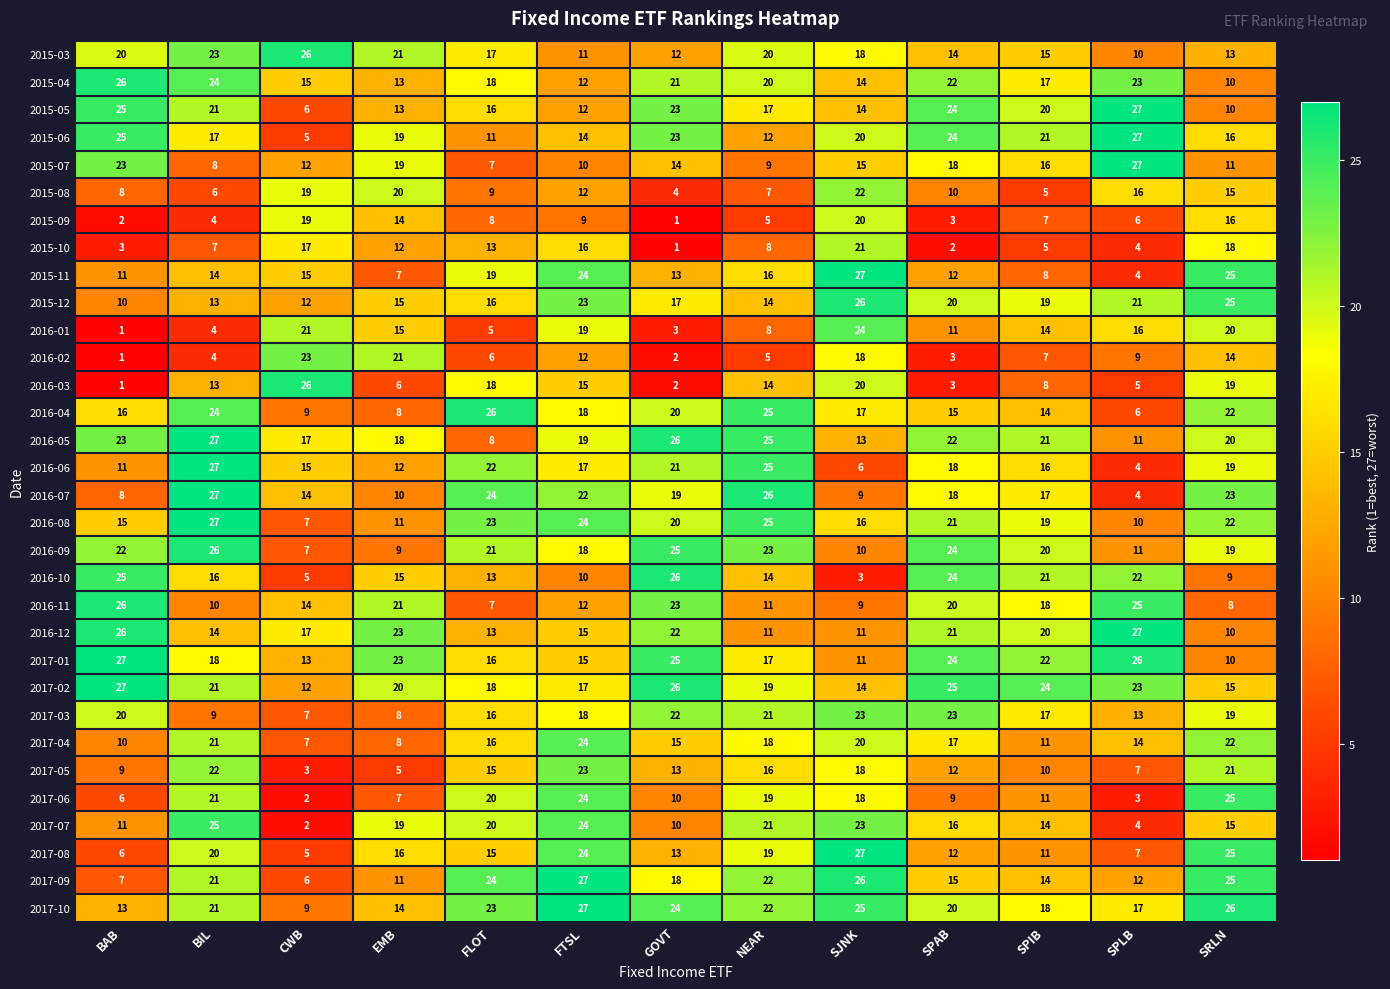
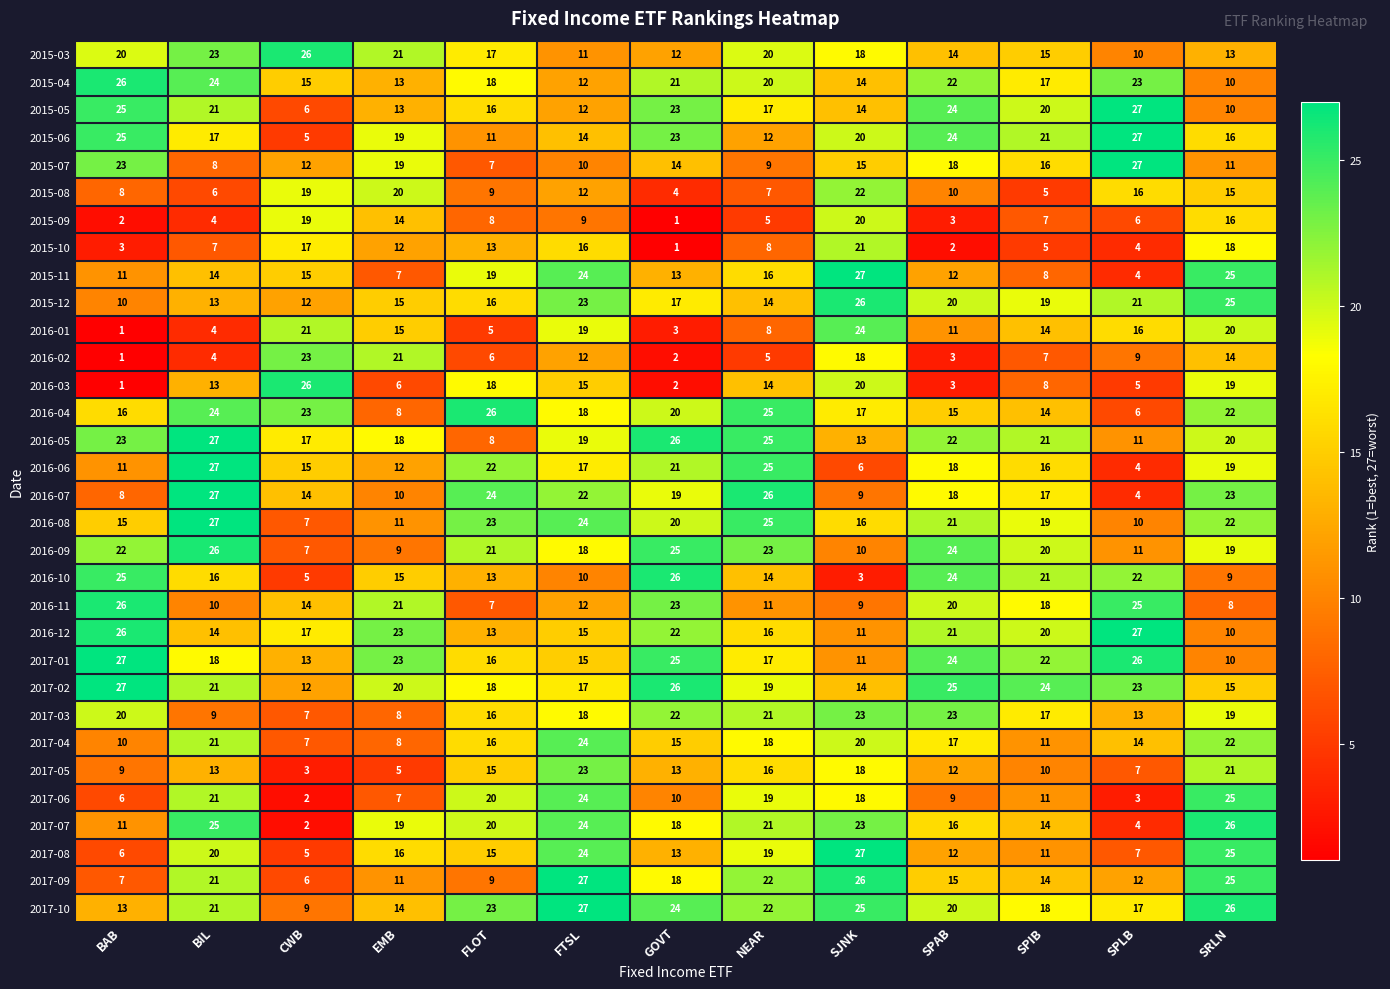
2016-04, CWB: 9 -> 23
2016-12, NEAR: 11 -> 16
2017-05, BIL: 22 -> 13
2017-07, GOVT: 10 -> 18
2017-07, SRLN: 15 -> 26
2017-09, FLOT: 24 -> 9
